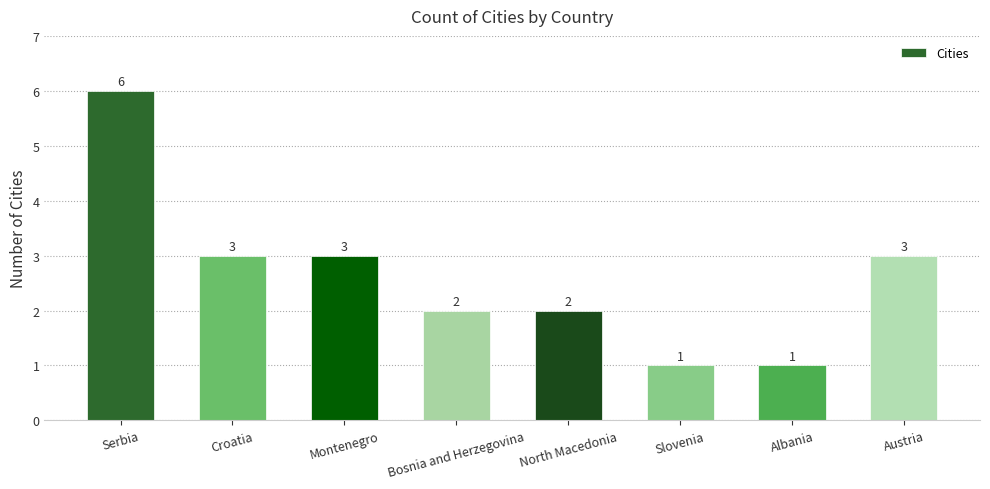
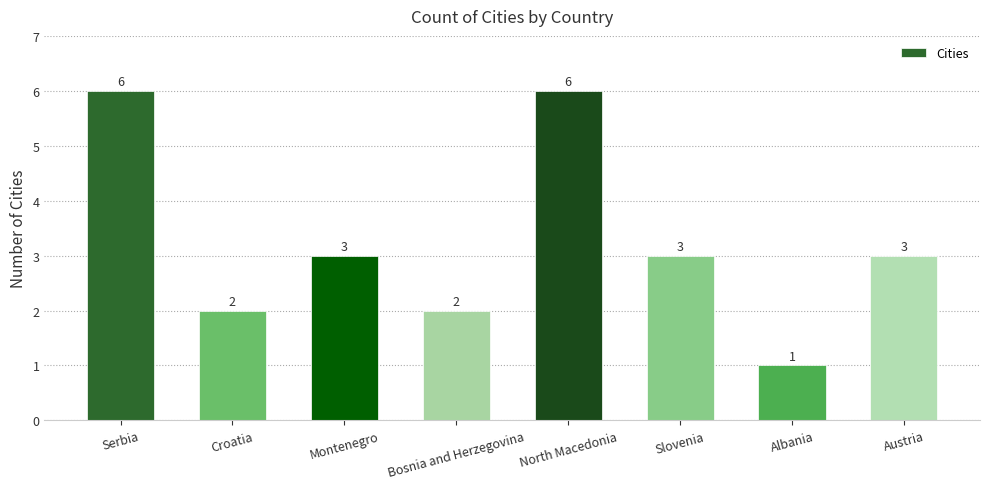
Croatia: 3 -> 2
North Macedonia: 2 -> 6
Slovenia: 1 -> 3
